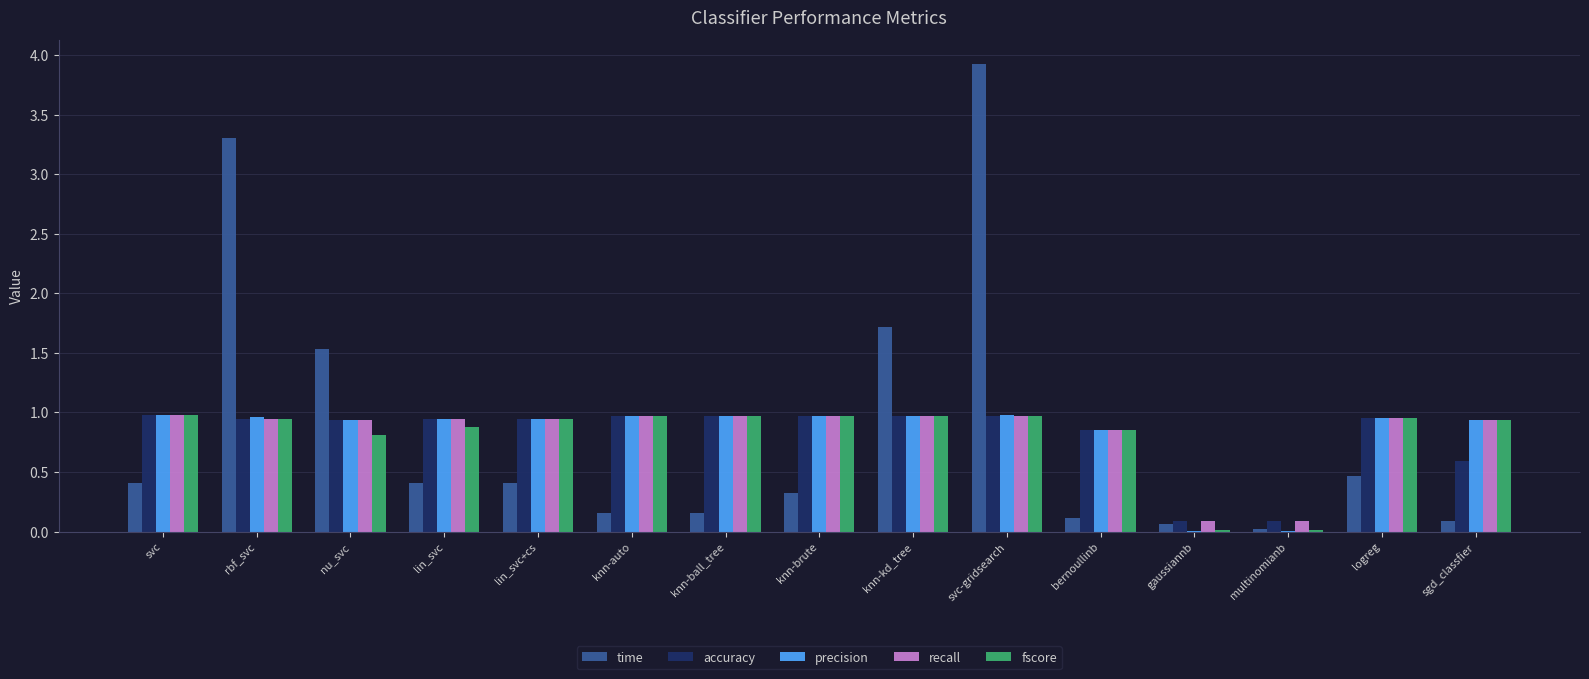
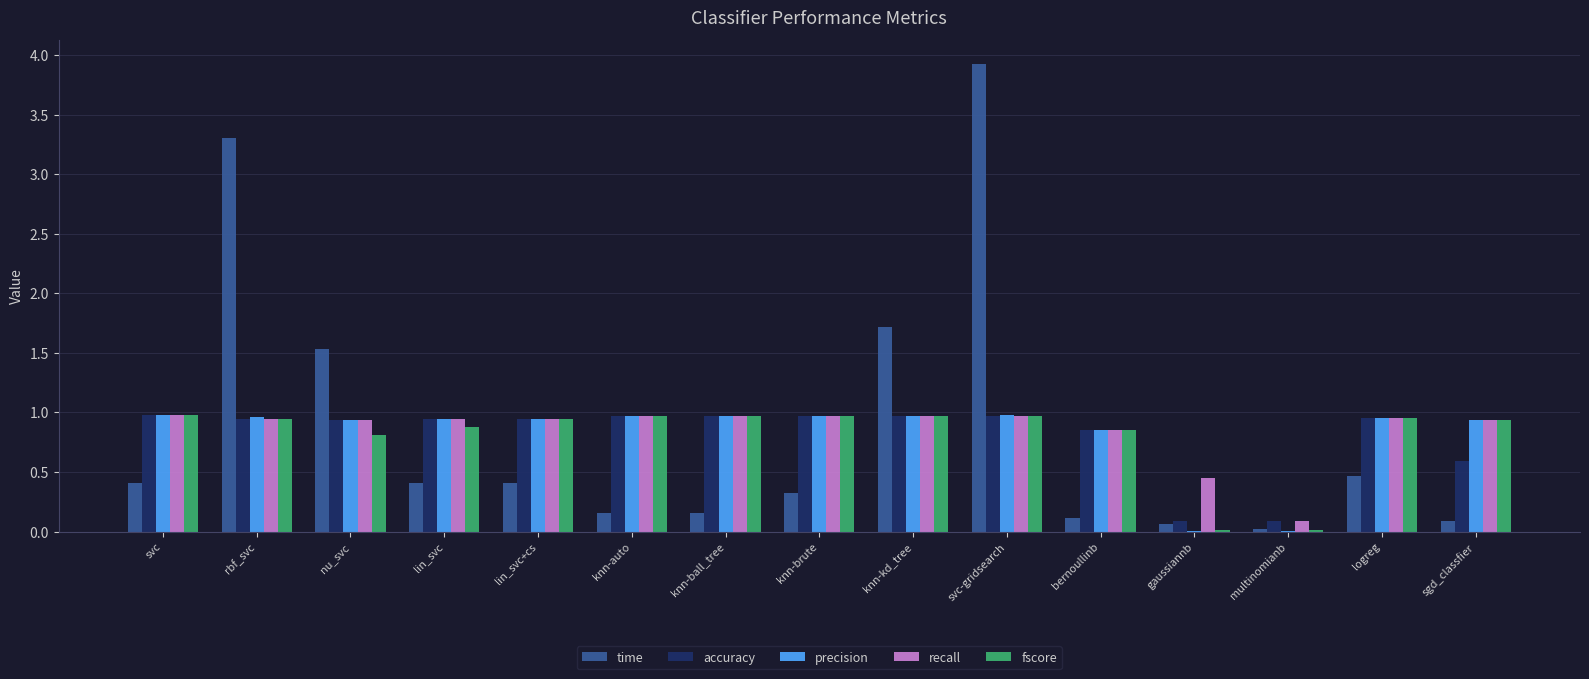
recall, gaussiannb: 0.09 -> 0.45
